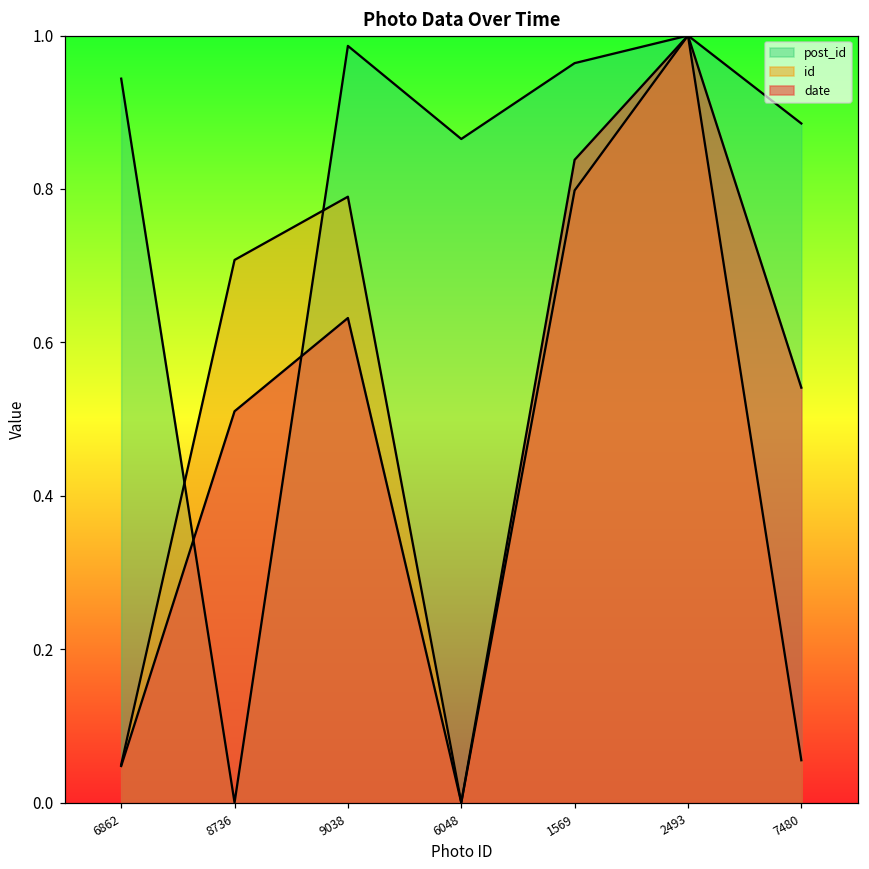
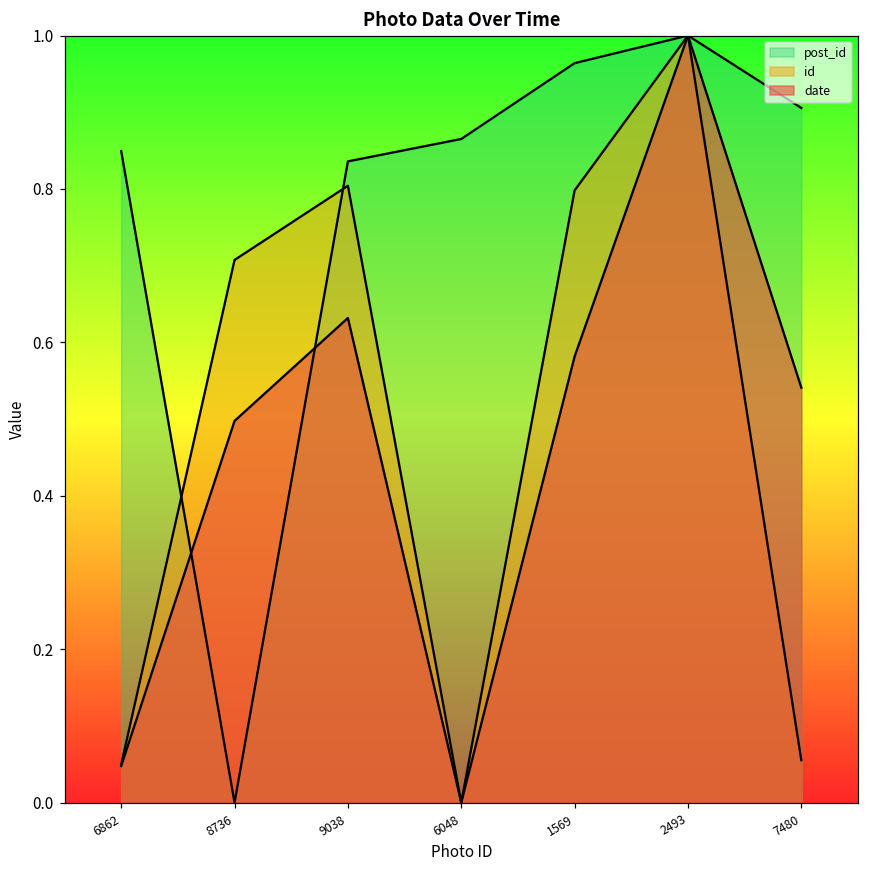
post_id, 6862: 0.94 -> 0.85
date, 8736: 0.51 -> 0.50
post_id, 9038: 0.99 -> 0.84
id, 9038: 0.79 -> 0.80
date, 1569: 0.84 -> 0.58
post_id, 7480: 0.89 -> 0.91
